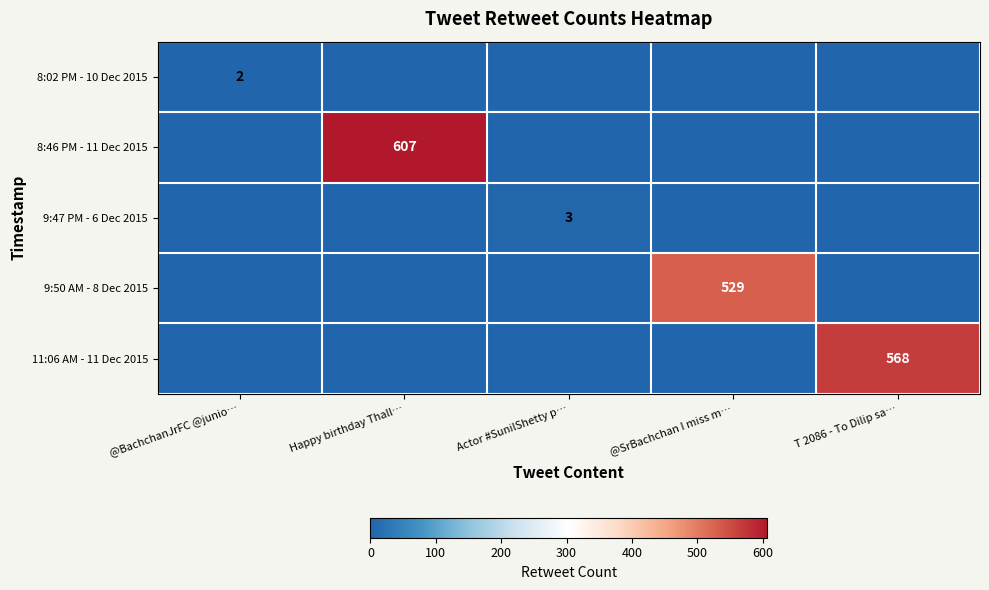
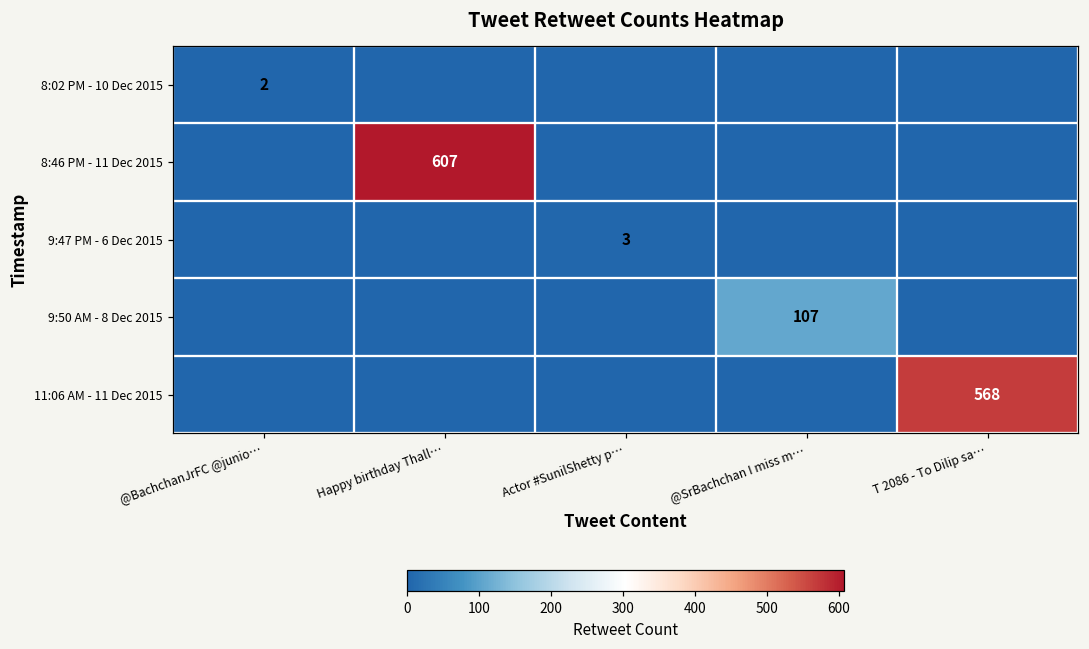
9:50 AM - 8 Dec 2015, @SrBachchan I miss m…: 529 -> 107
